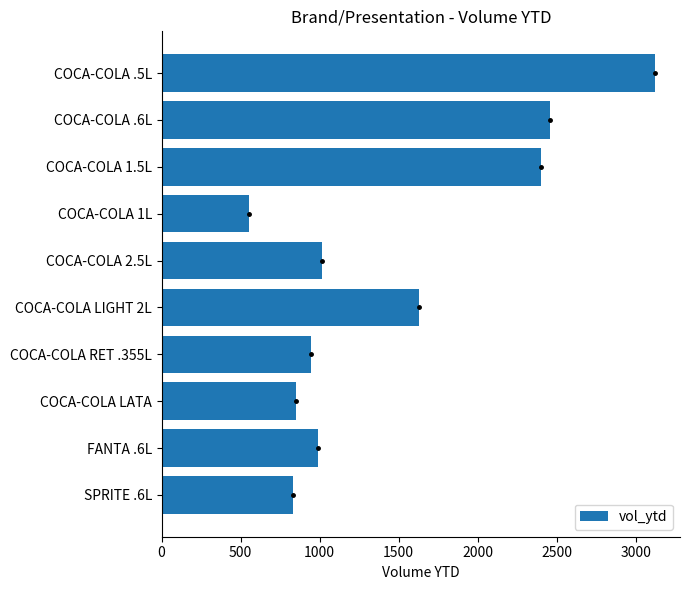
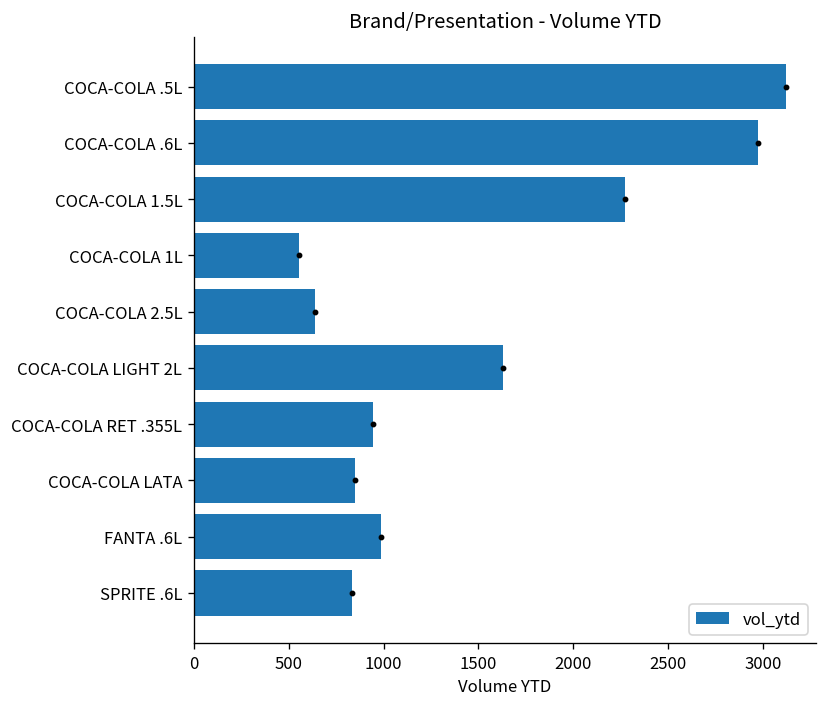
vol_ytd, COCA-COLA .6L: 2460 -> 2970
vol_ytd, COCA-COLA 1.5L: 2400 -> 2270
vol_ytd, COCA-COLA 2.5L: 1020 -> 640
